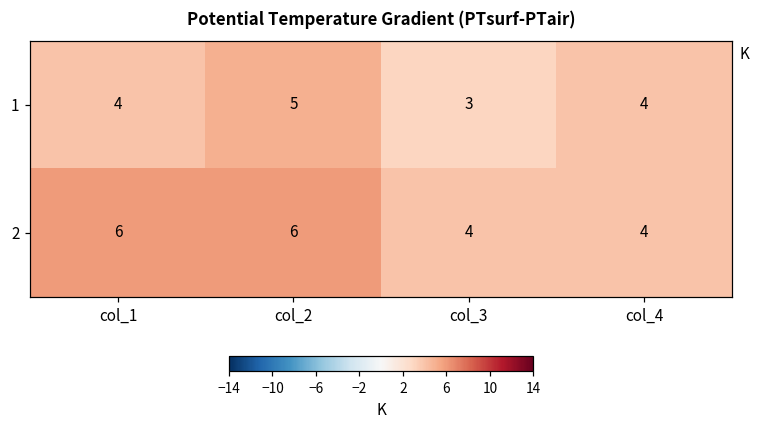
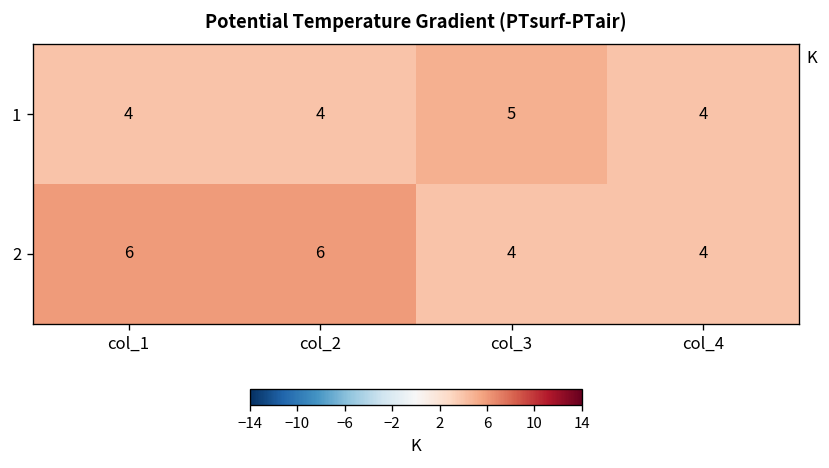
1, col_2: 5 -> 4
1, col_3: 3 -> 5
